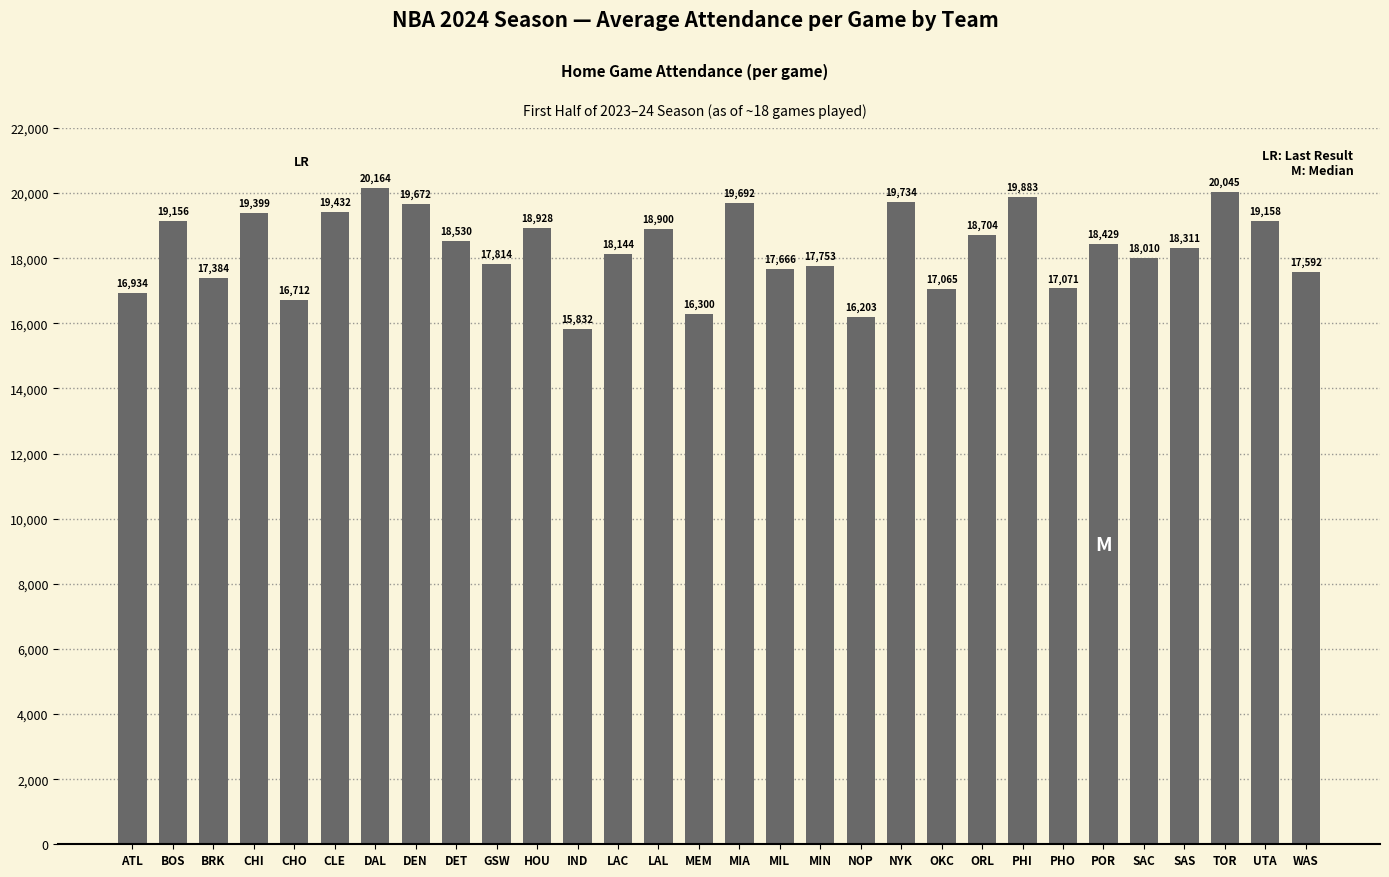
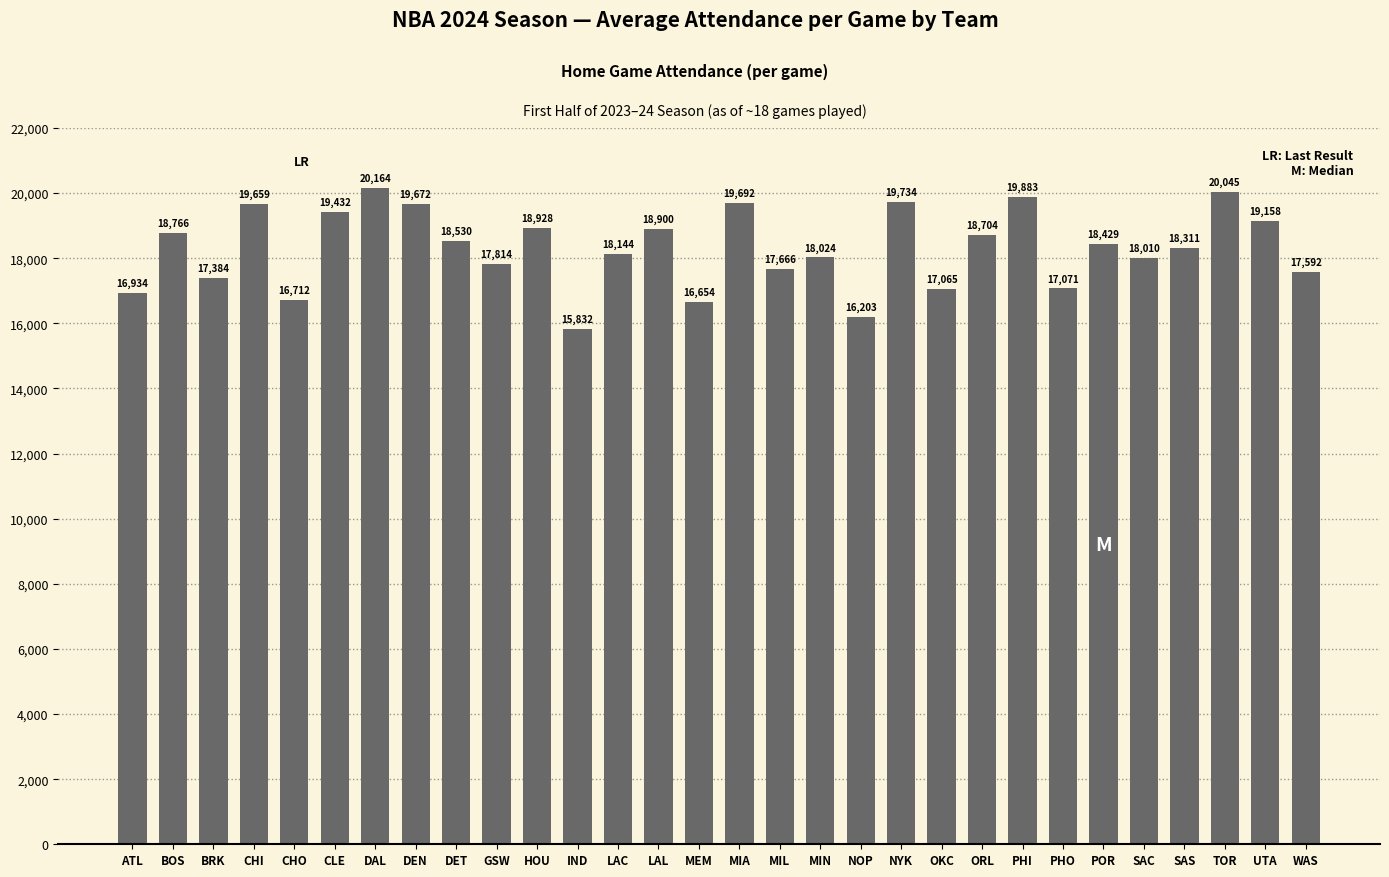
BOS: 19,156 -> 18,766
CHI: 19,399 -> 19,659
MEM: 16,300 -> 16,654
MIN: 17,753 -> 18,024
